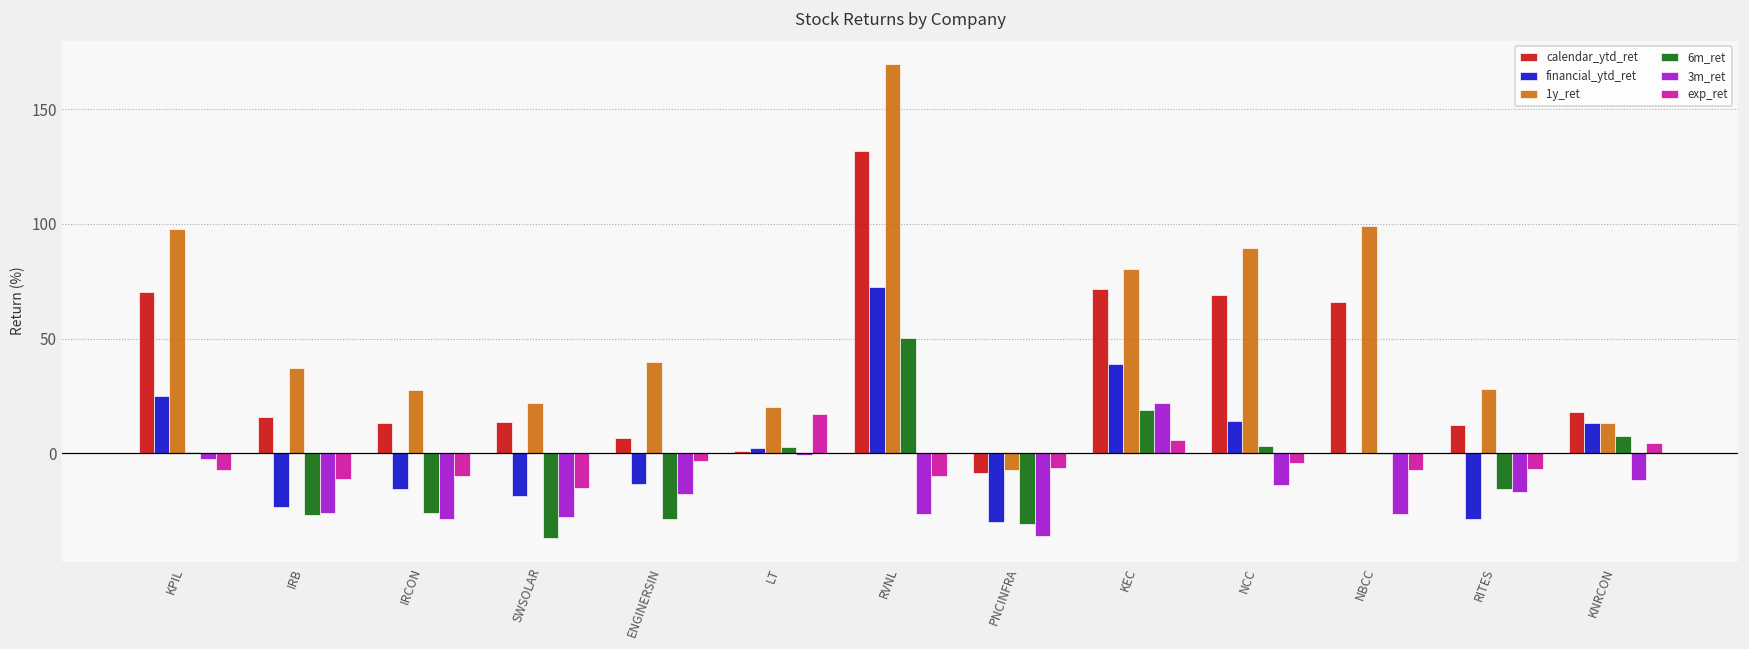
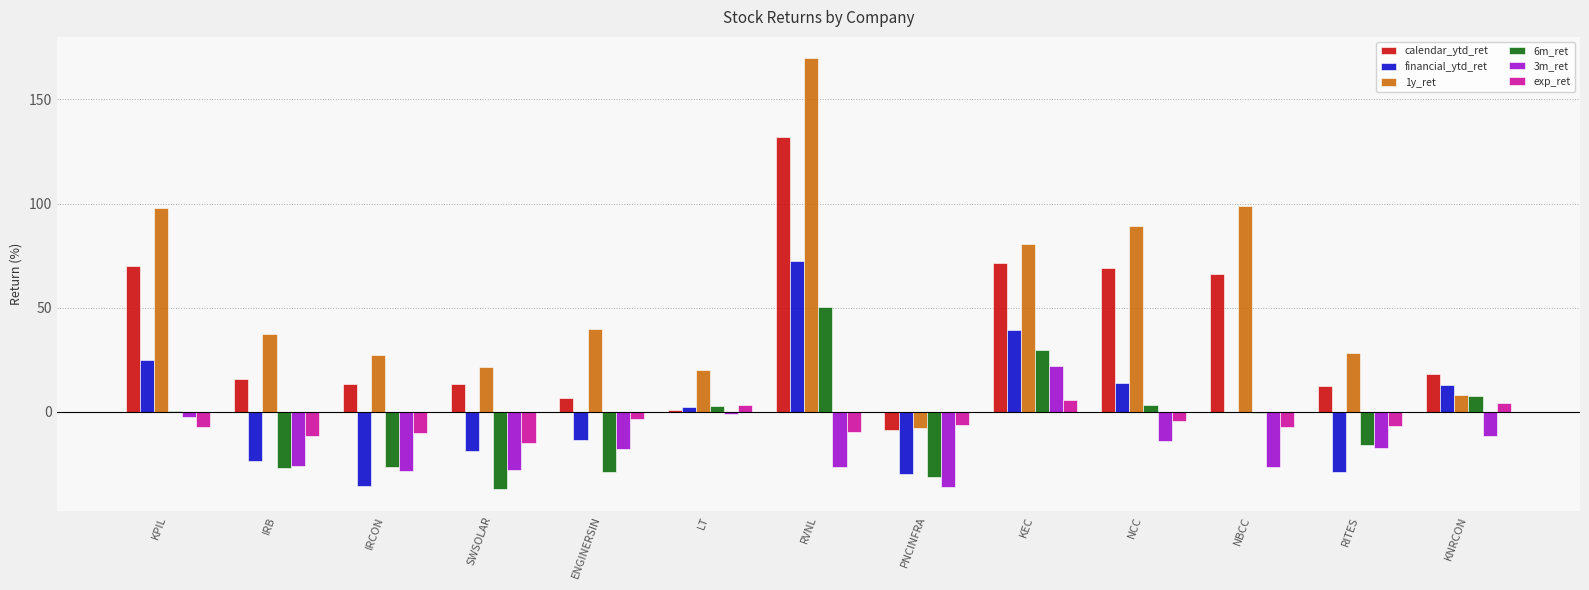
financial_ytd_ret, IRCON: -16 -> -35
exp_ret, LT: 17 -> 3
6m_ret, KEC: 19 -> 30
1y_ret, KNRCON: 13 -> 8
